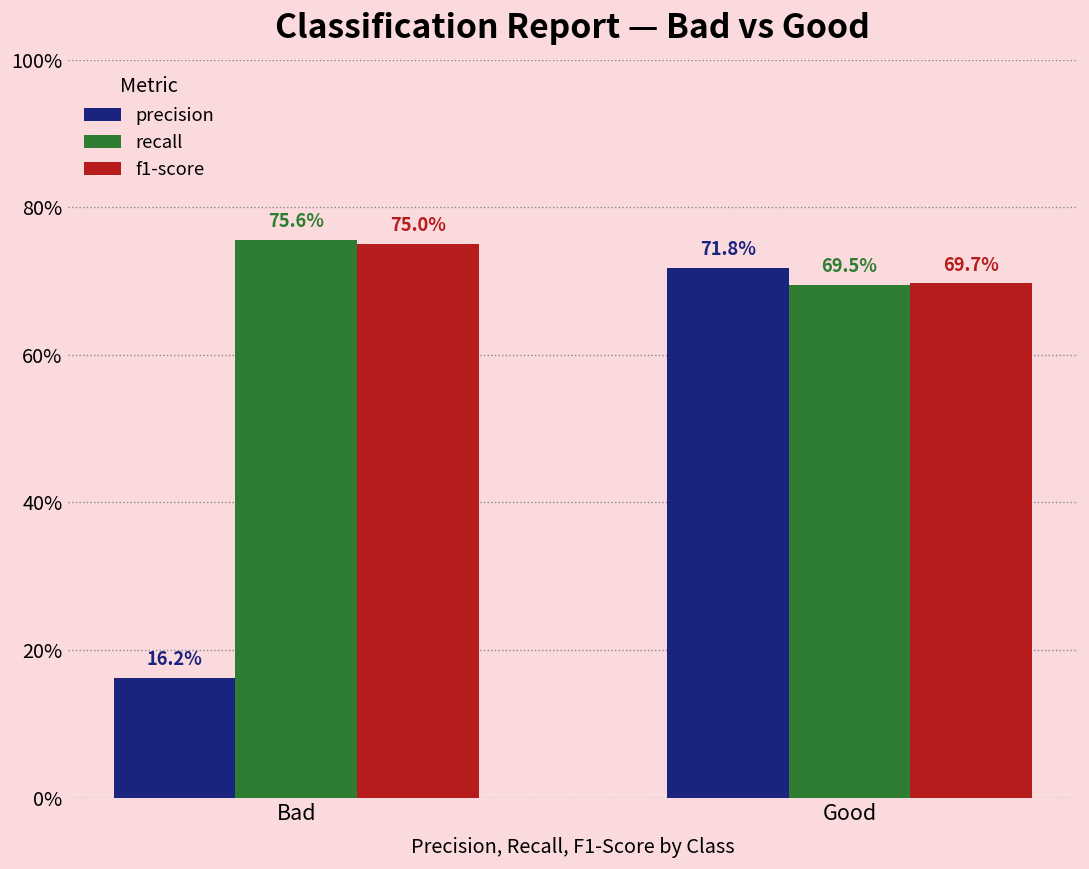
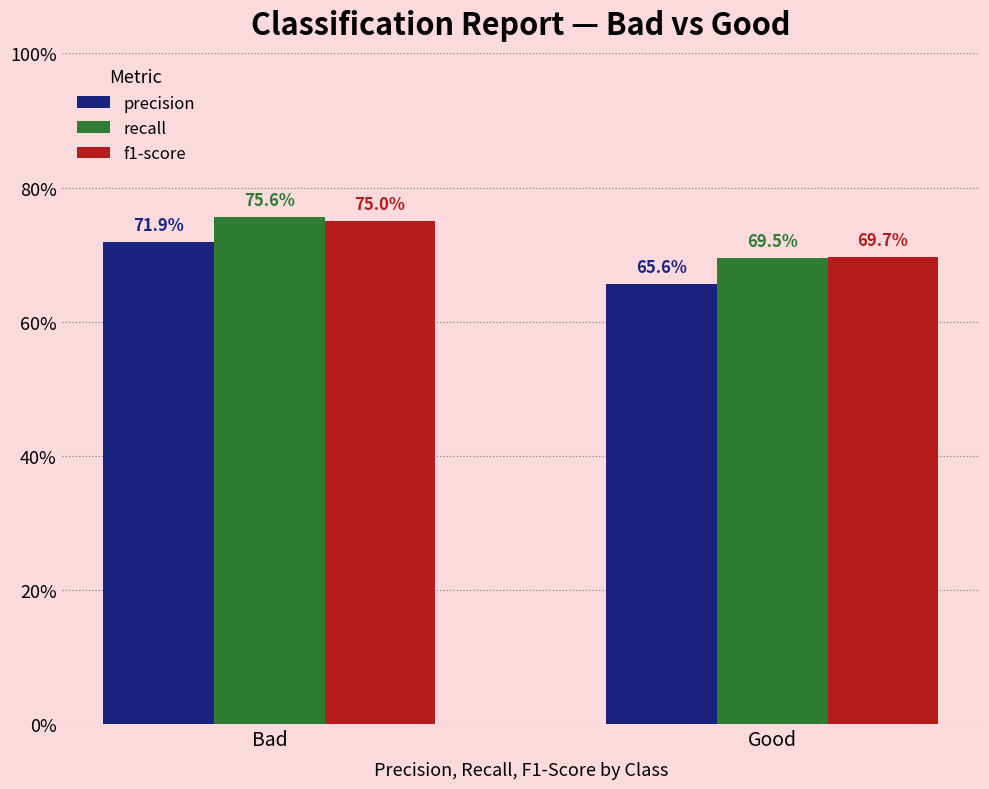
precision, Bad: 16.2% -> 71.9%
precision, Good: 71.8% -> 65.6%
